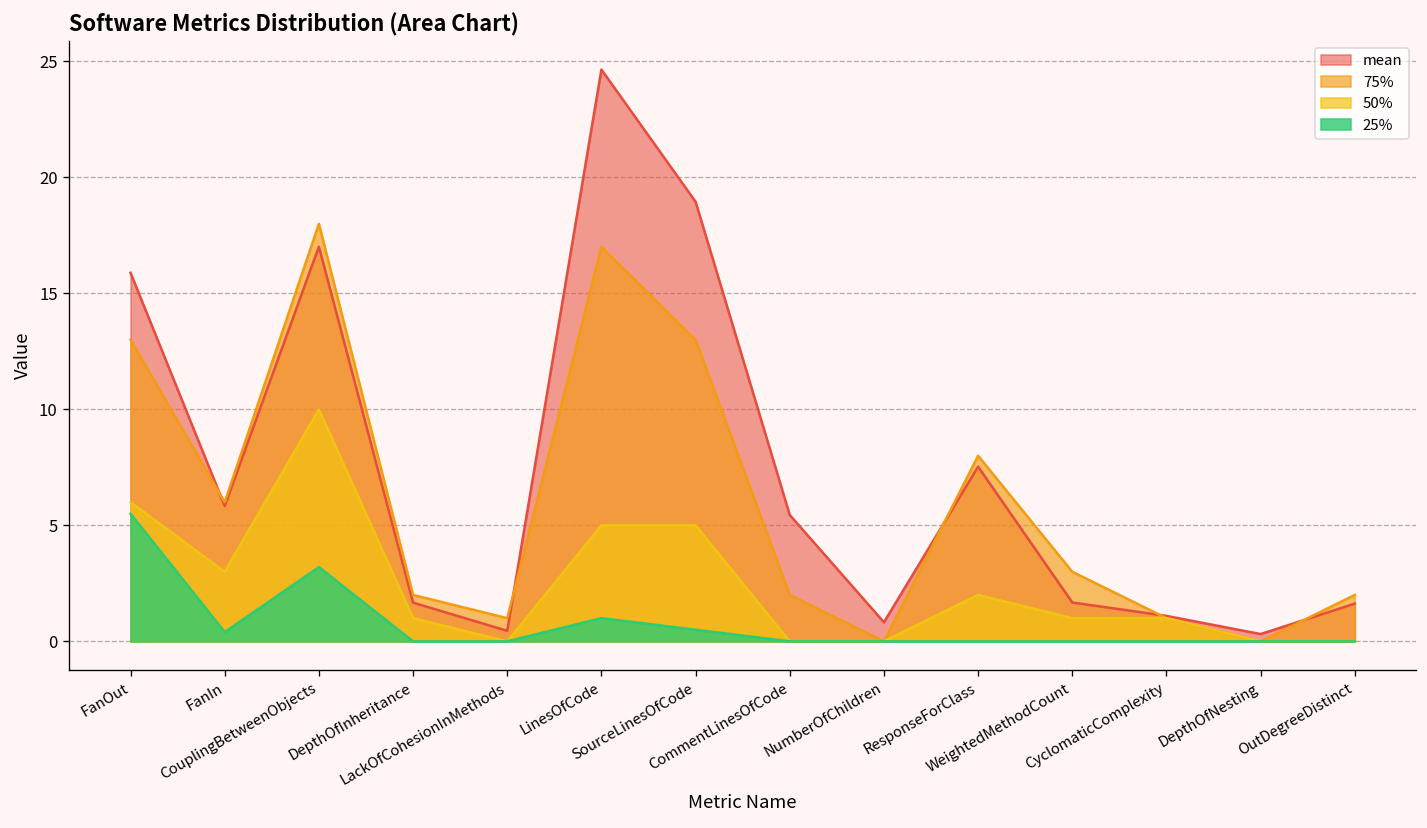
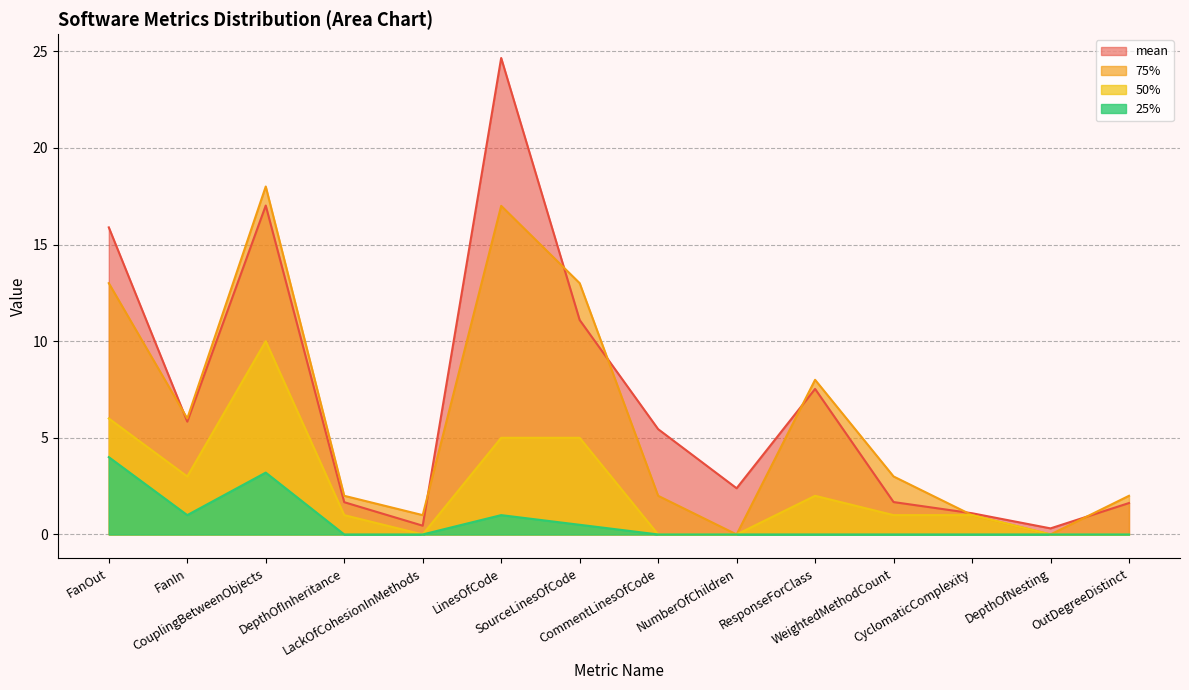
25%, FanOut: 5.5 -> 4.0
25%, FanIn: 0.4 -> 1.0
mean, SourceLinesOfCode: 19.0 -> 11.1
mean, NumberOfChildren: 0.8 -> 2.4
